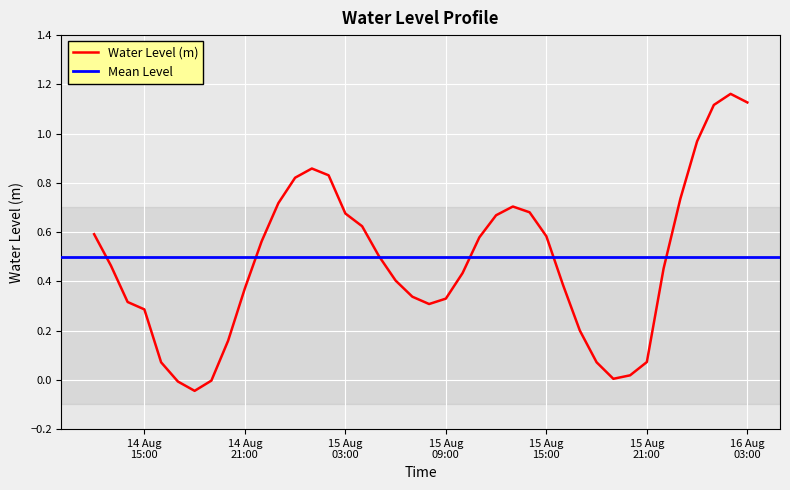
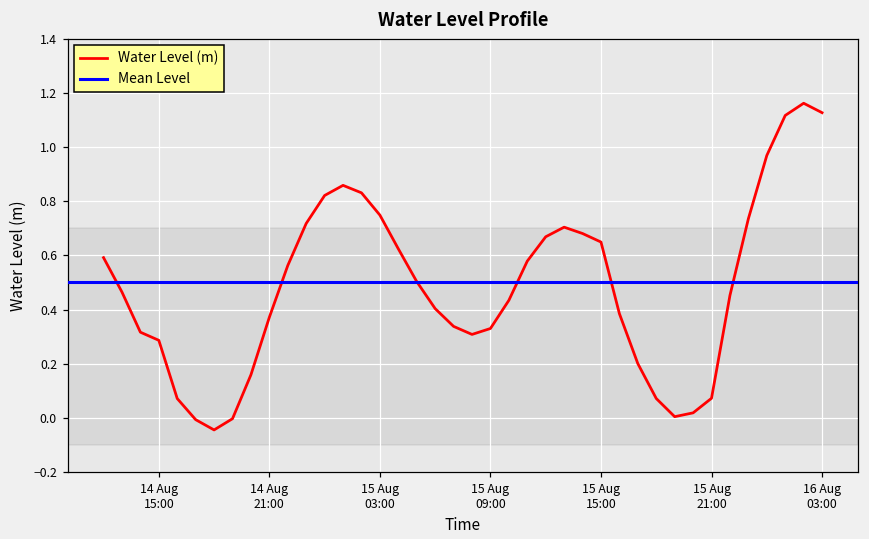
15 Aug 03:00: 0.68 -> 0.75
15 Aug 15:00: 0.58 -> 0.65
